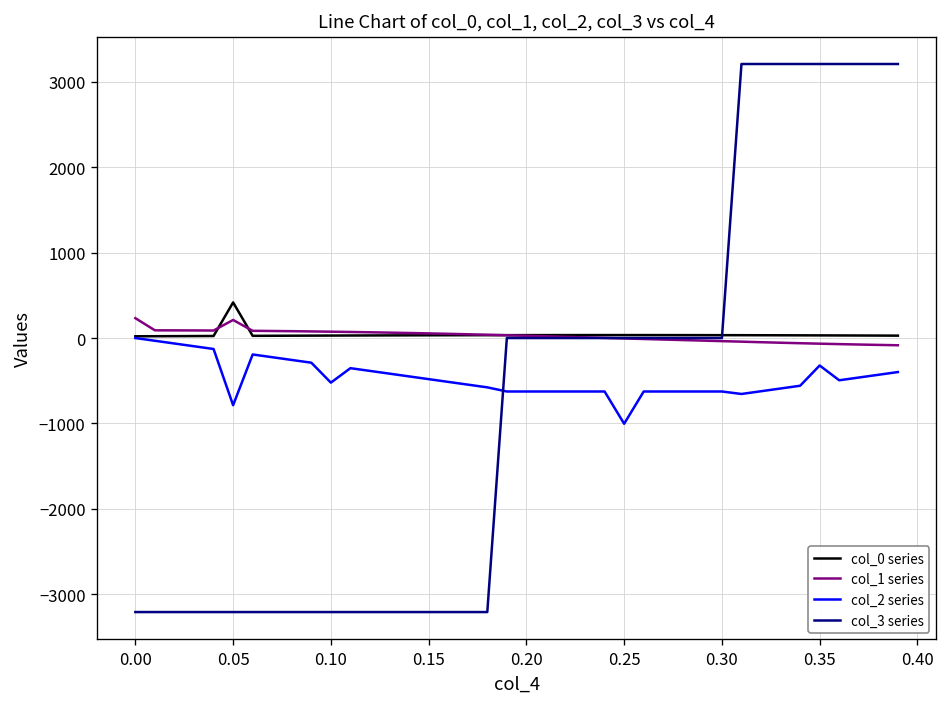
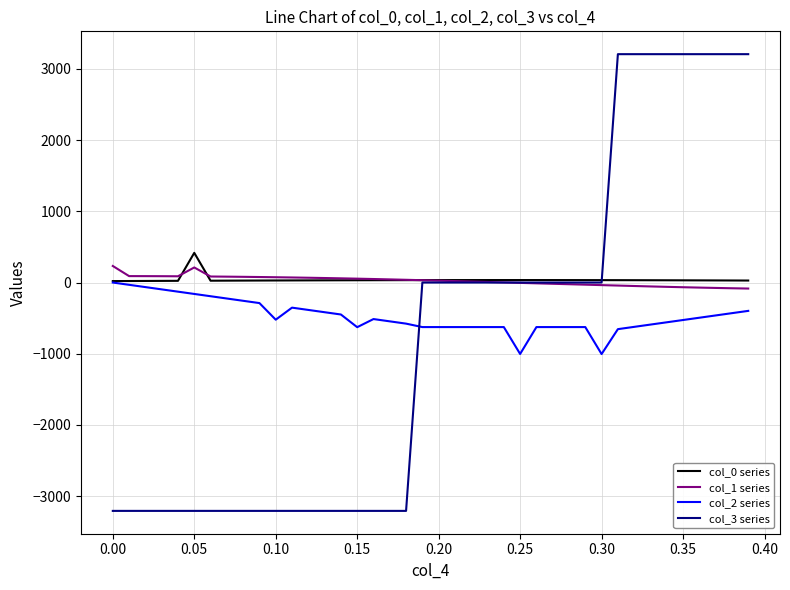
col_2 series, 0.05: -800 -> -200
col_2 series, 0.15: -500 -> -600
col_2 series, 0.30: -600 -> -1000
col_2 series, 0.35: -300 -> -500
